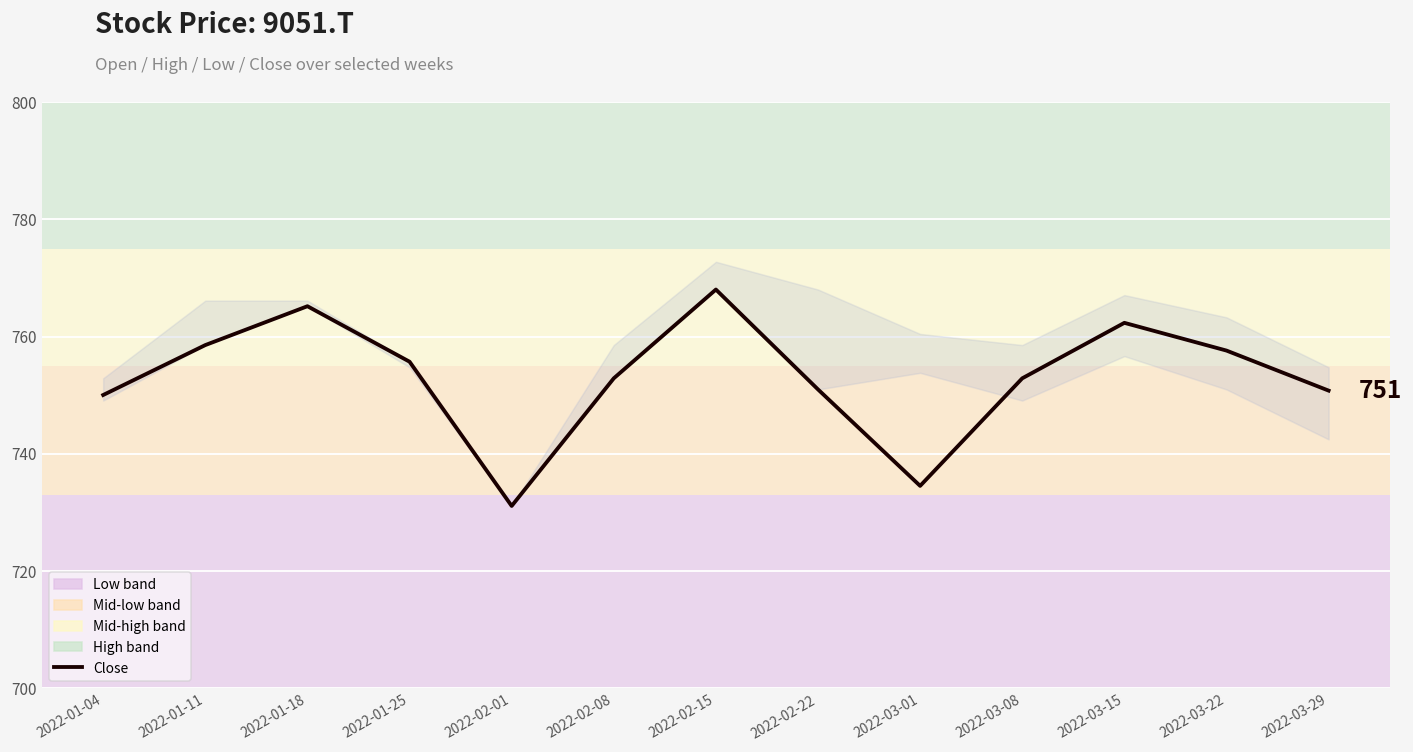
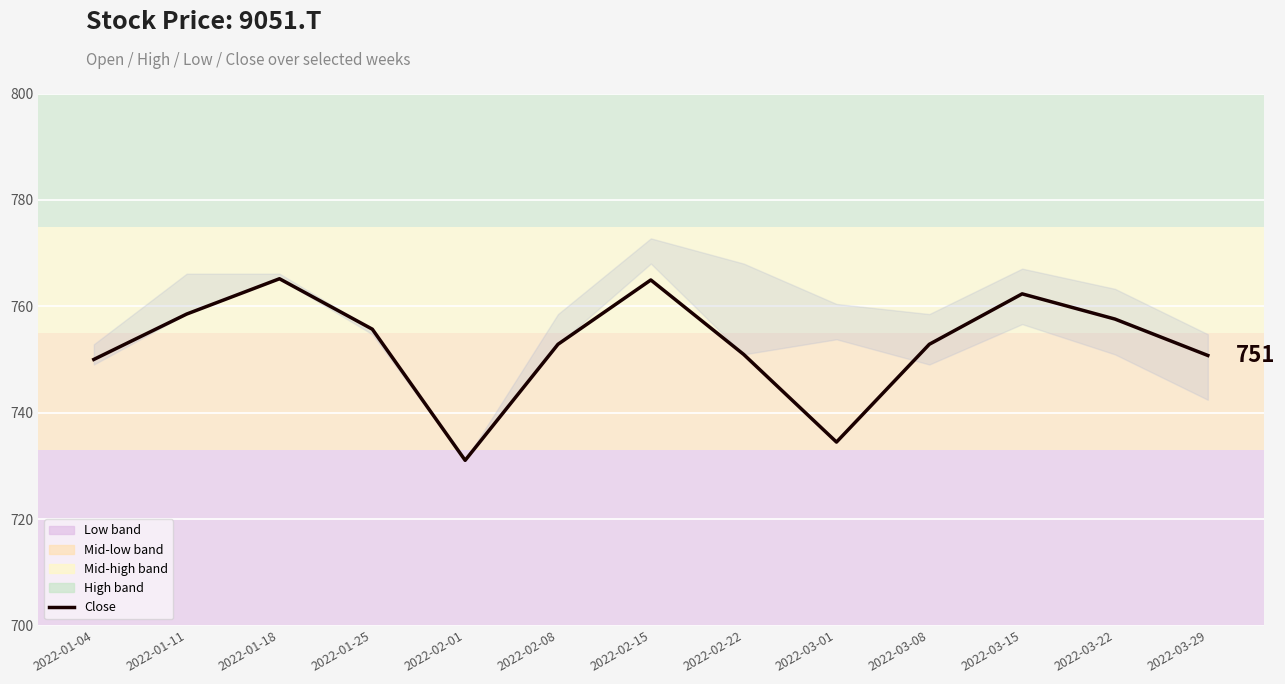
Close, 2022-02-15: 768 -> 765
